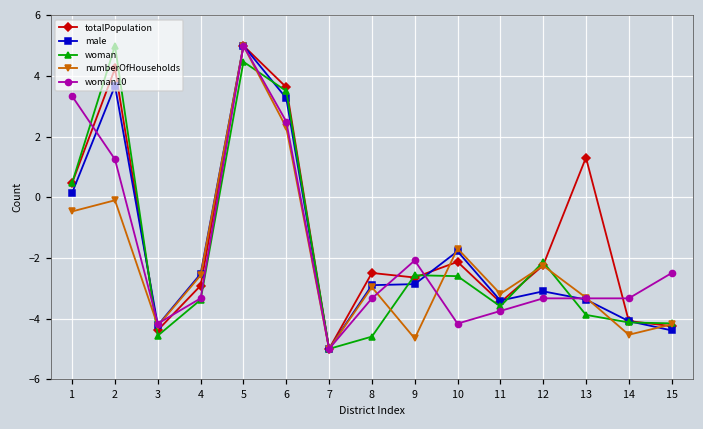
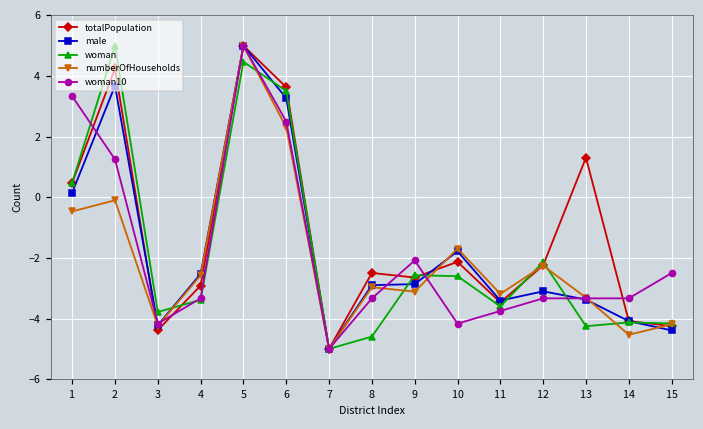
woman, 3: -4.6 -> -3.8
numberOfHouseholds, 9: -4.7 -> -3.1
woman, 13: -3.9 -> -4.3
